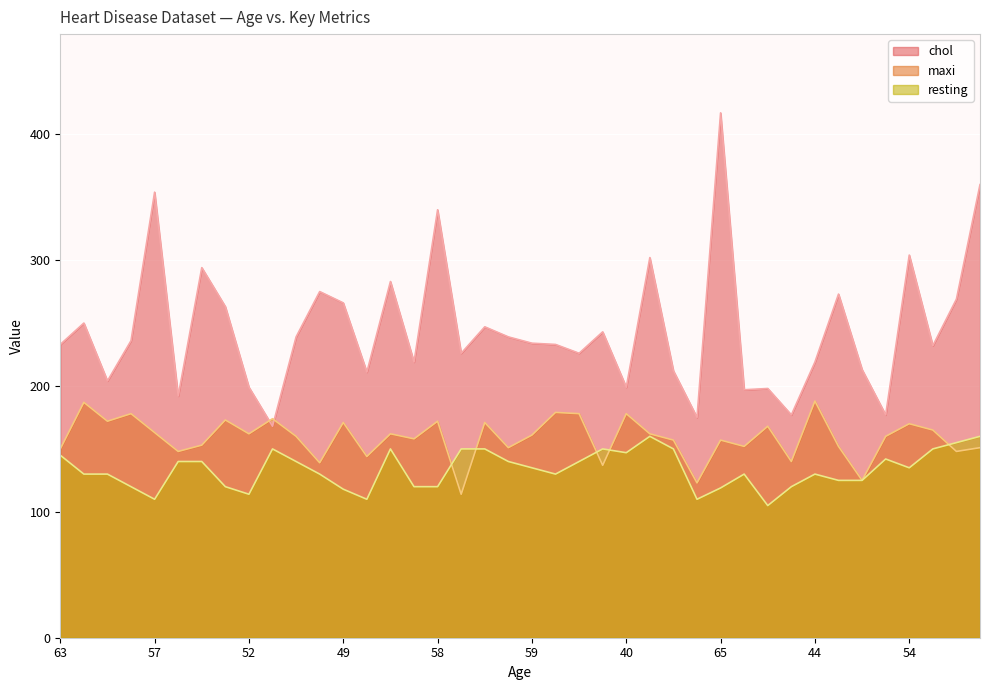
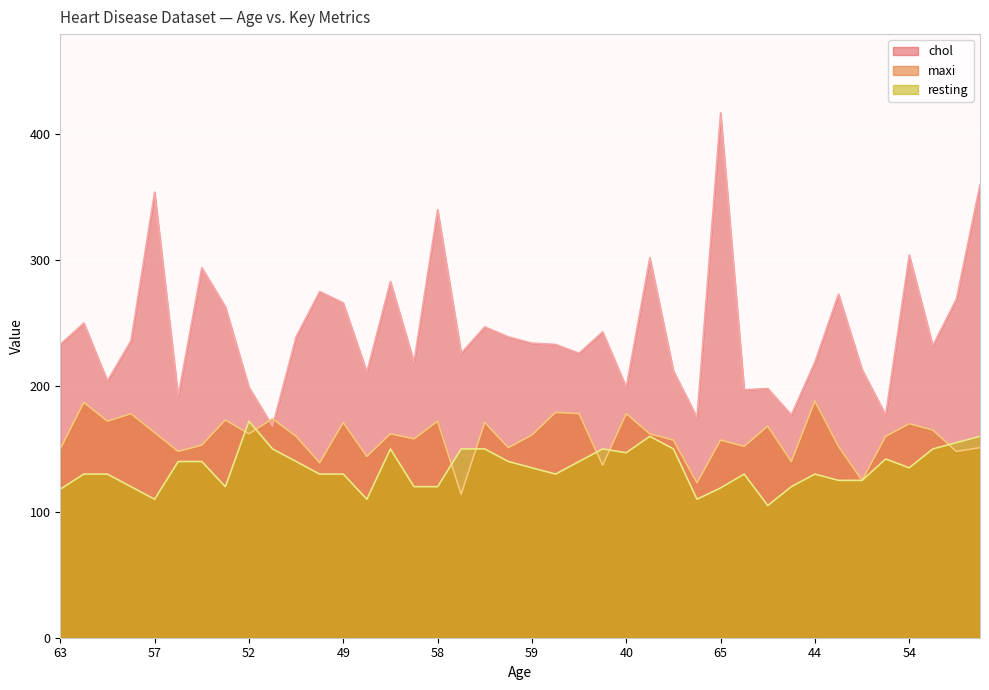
resting, 63: 145 -> 118
resting, 52: 114 -> 172
resting, 49: 118 -> 130
